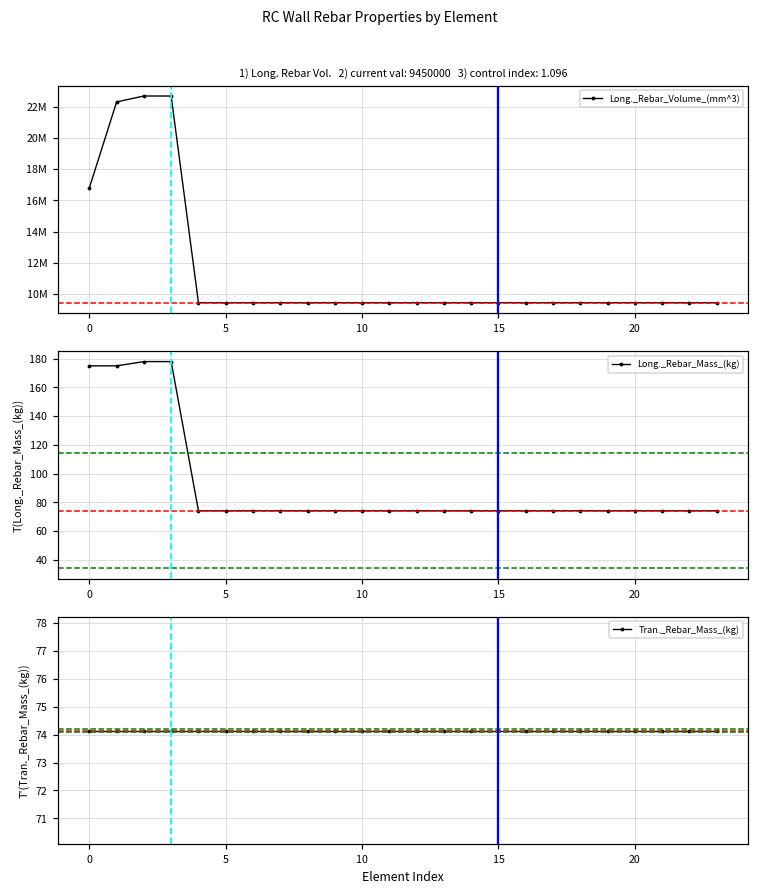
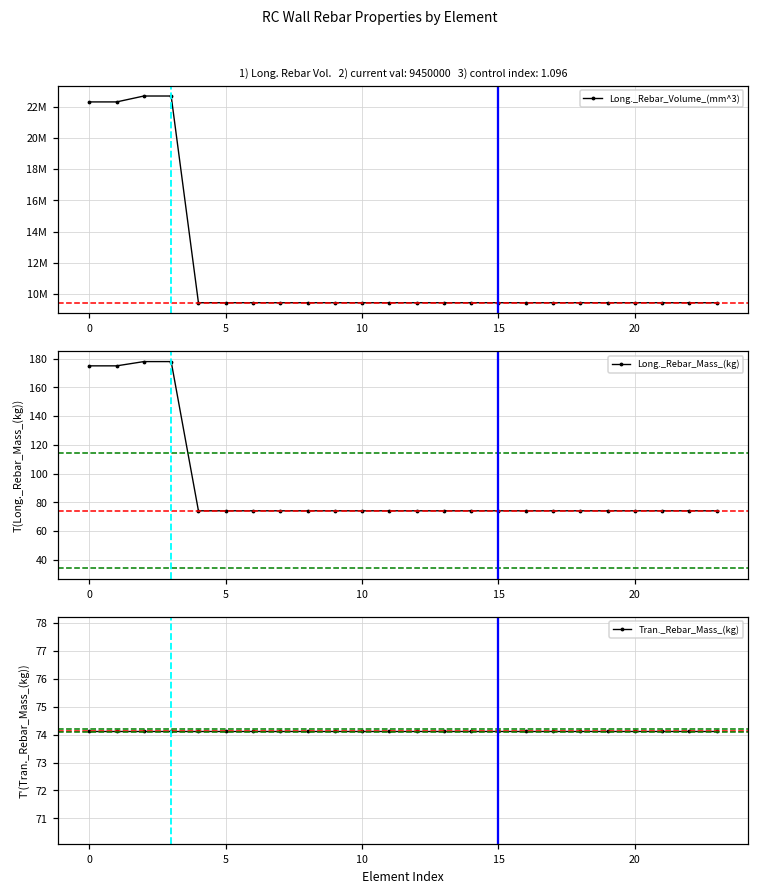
1) Long. Rebar Vol. 2) current val: 9450000 3) control index: 1.096, 0: 16800000 -> 22300000
